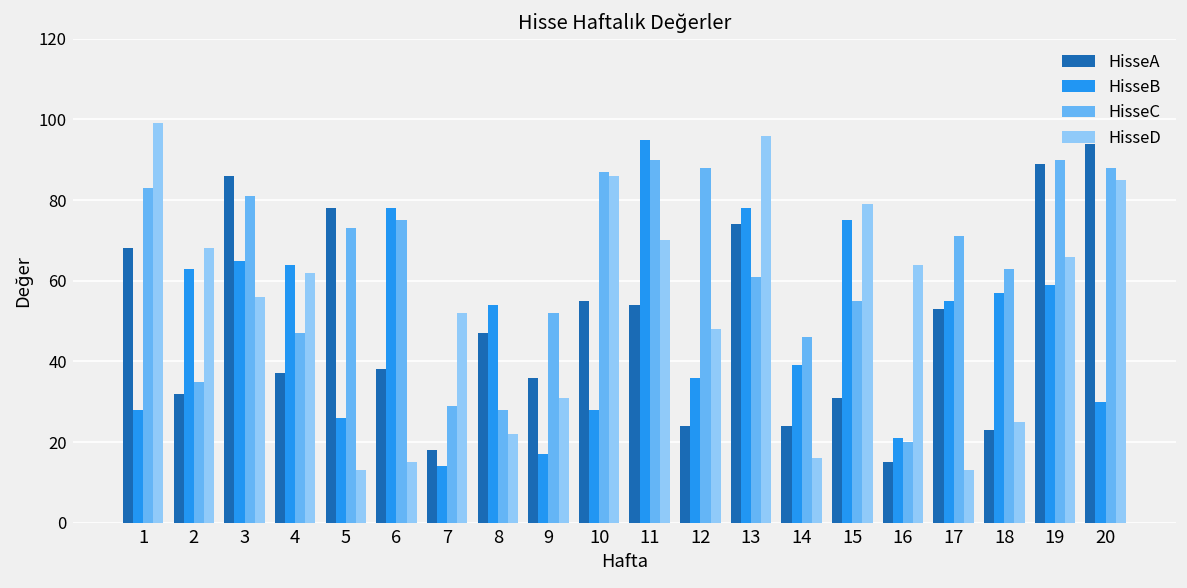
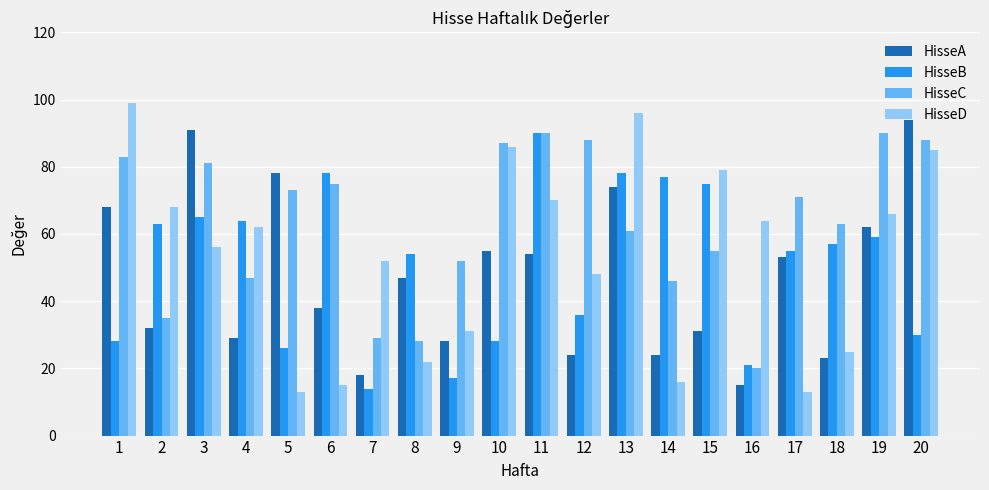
HisseA, 3: 86 -> 91
HisseA, 4: 37 -> 29
HisseA, 9: 36 -> 28
HisseB, 11: 95 -> 90
HisseB, 14: 39 -> 77
HisseA, 19: 89 -> 62
